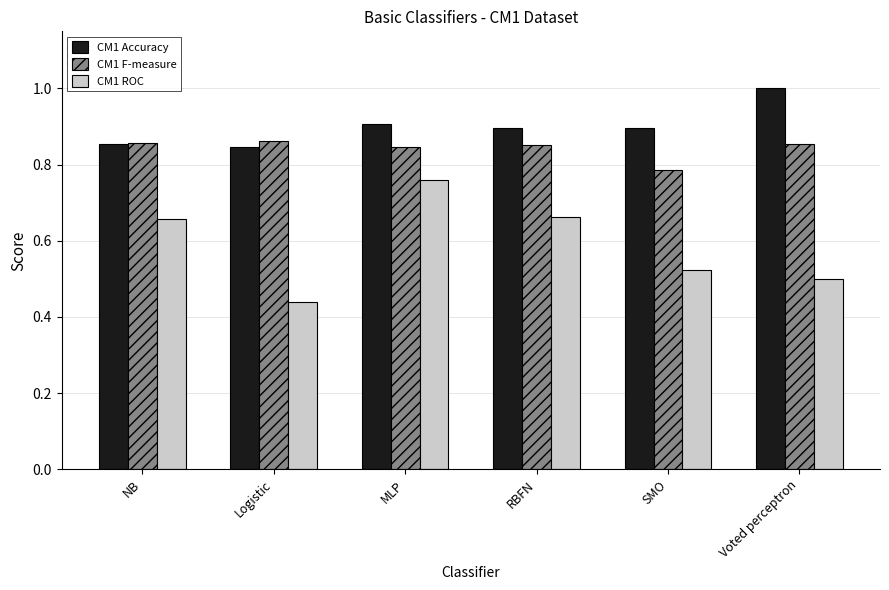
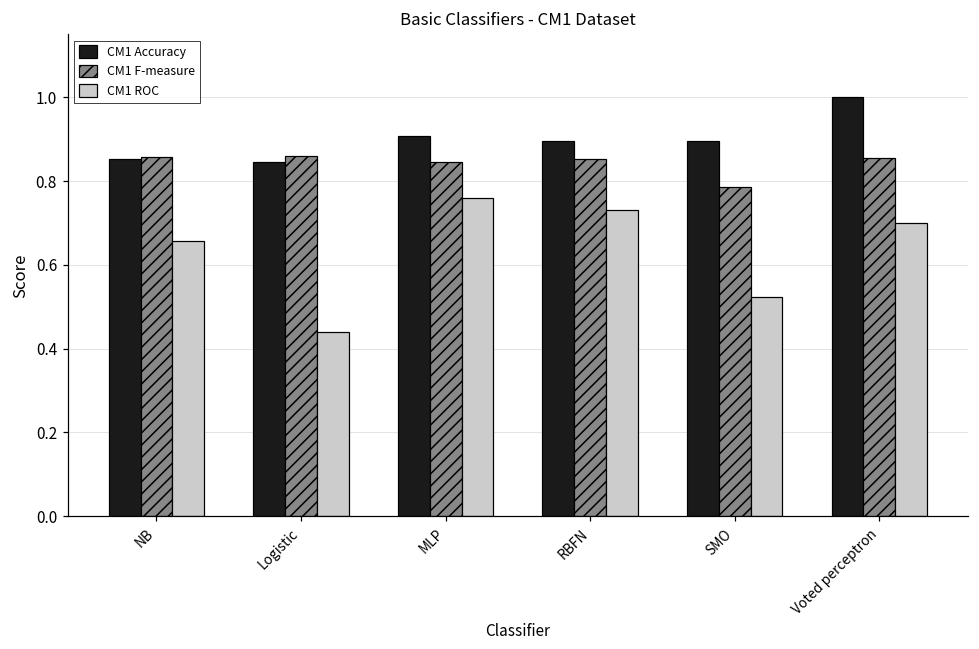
CM1 ROC, RBFN: 0.66 -> 0.73
CM1 ROC, Voted perceptron: 0.5 -> 0.7
